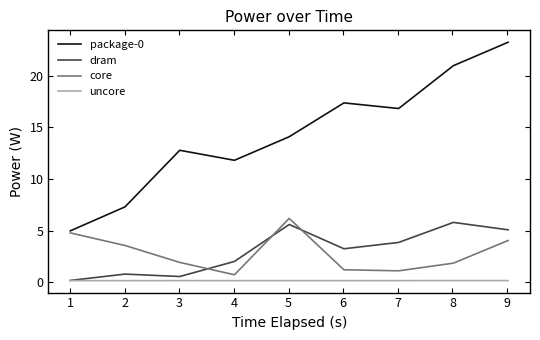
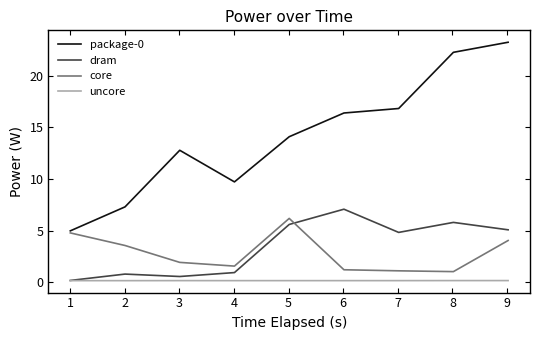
package-0, 4: 11.8 -> 9.7
dram, 4: 2.0 -> 0.9
core, 4: 0.7 -> 1.6
package-0, 6: 17.4 -> 16.4
dram, 6: 3.2 -> 7.1
dram, 7: 3.9 -> 4.8
package-0, 8: 21.0 -> 22.3
core, 8: 1.8 -> 1.0
